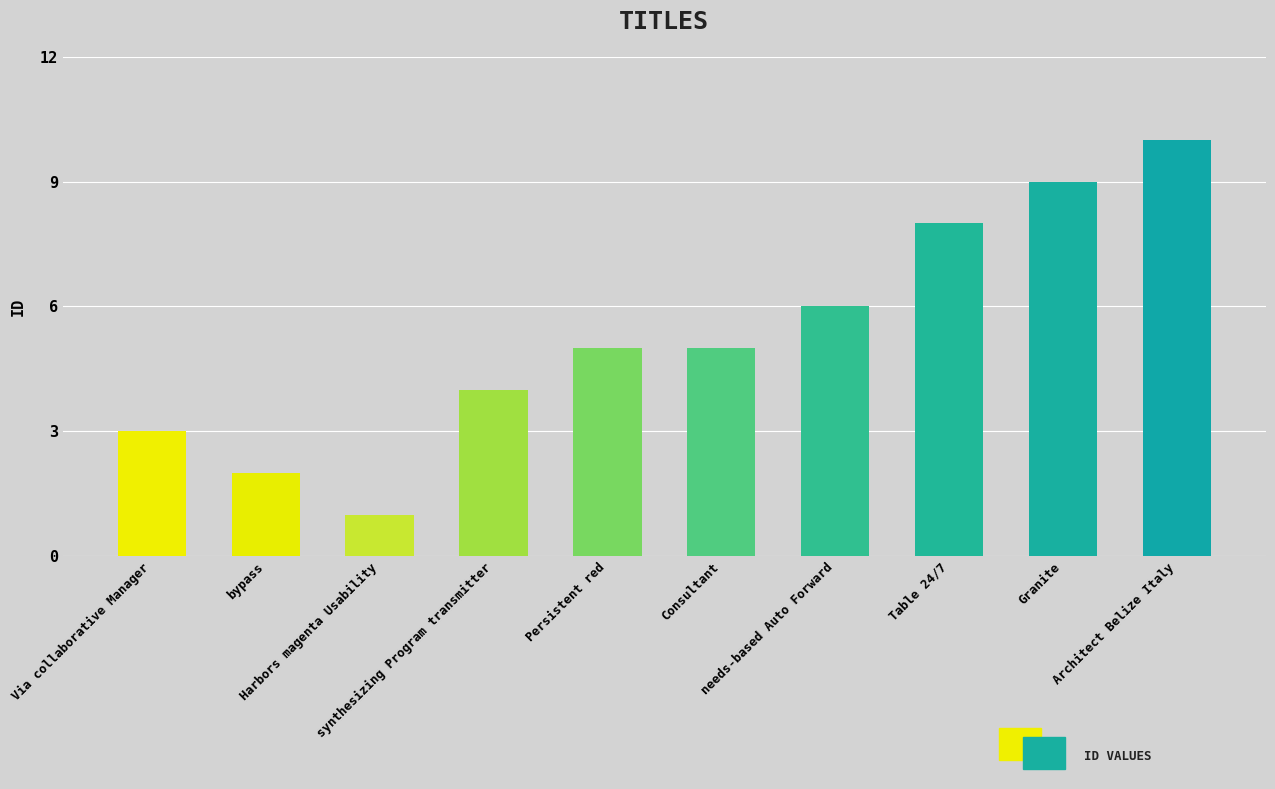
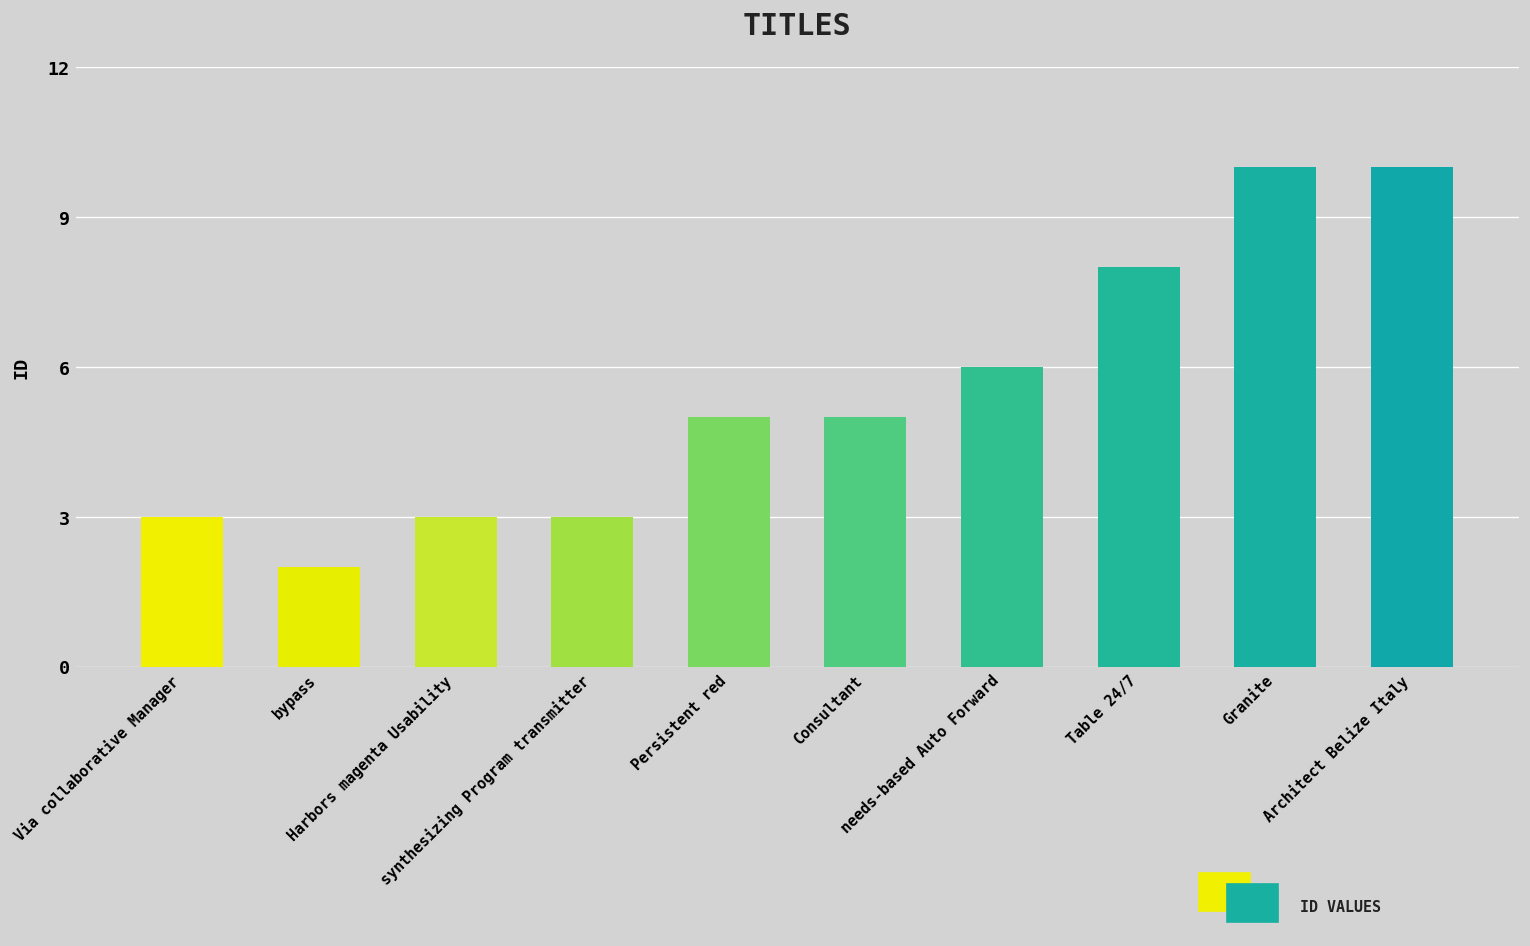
Harbors magenta Usability: 1 -> 3
synthesizing Program transmitter: 4 -> 3
Granite: 9 -> 10
